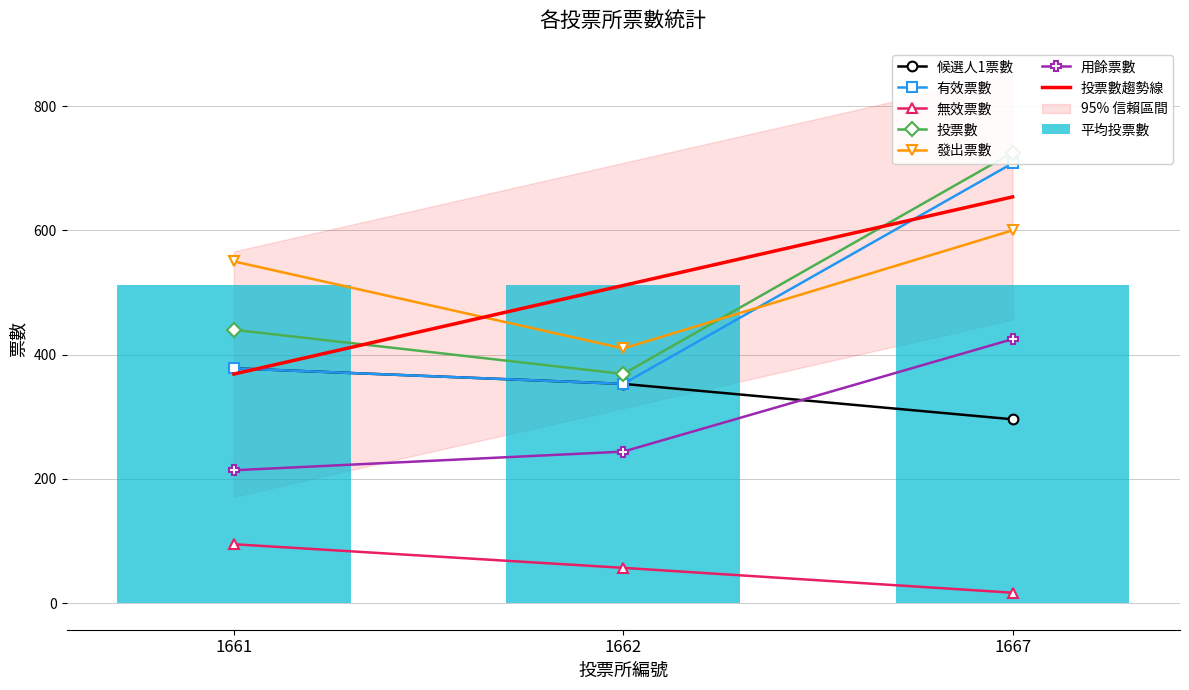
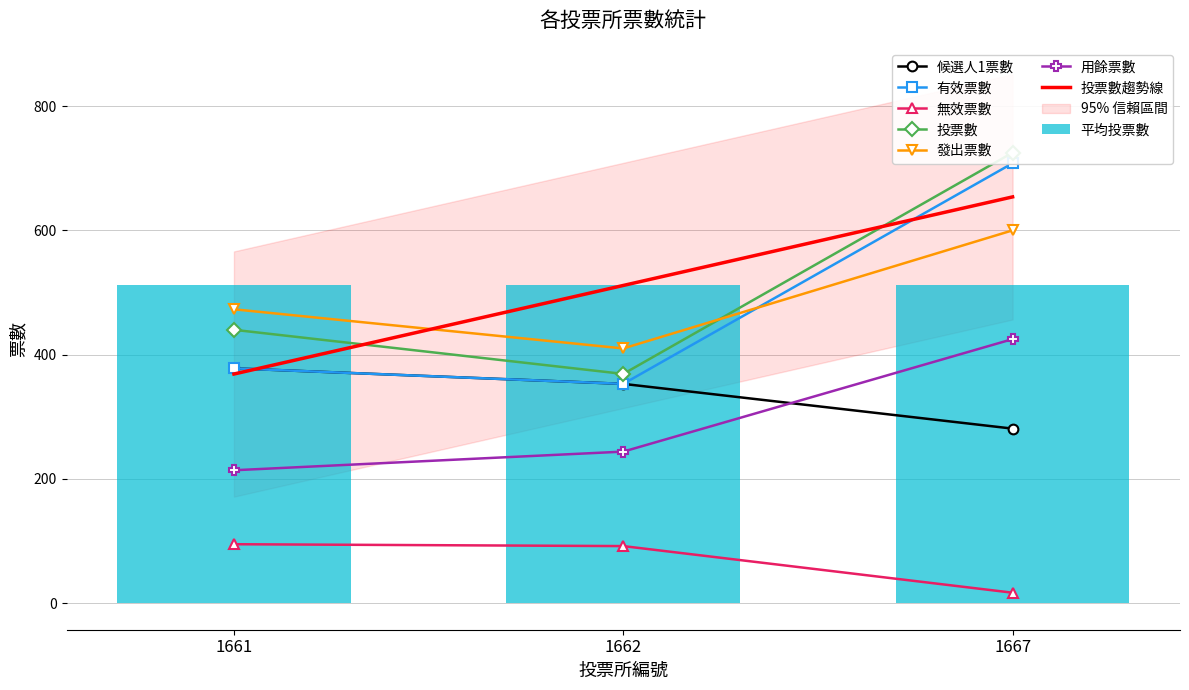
發出票數, 1661: 550 -> 470
無效票數, 1662: 60 -> 90
候選人1票數, 1667: 300 -> 280
